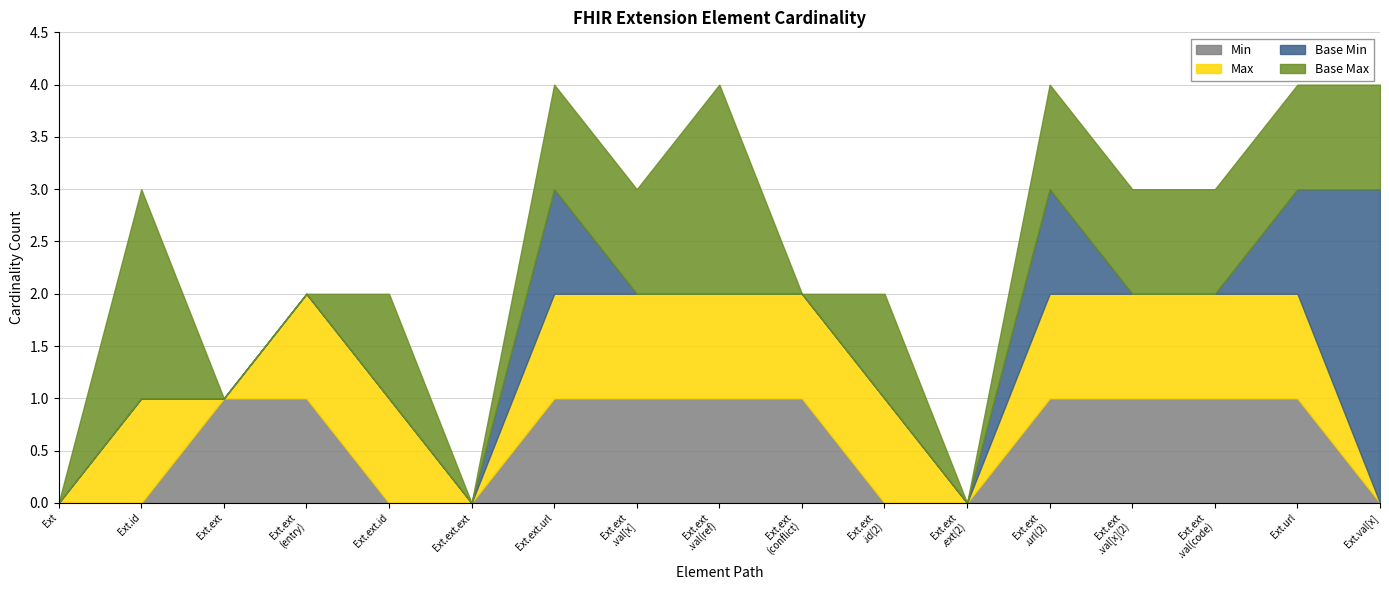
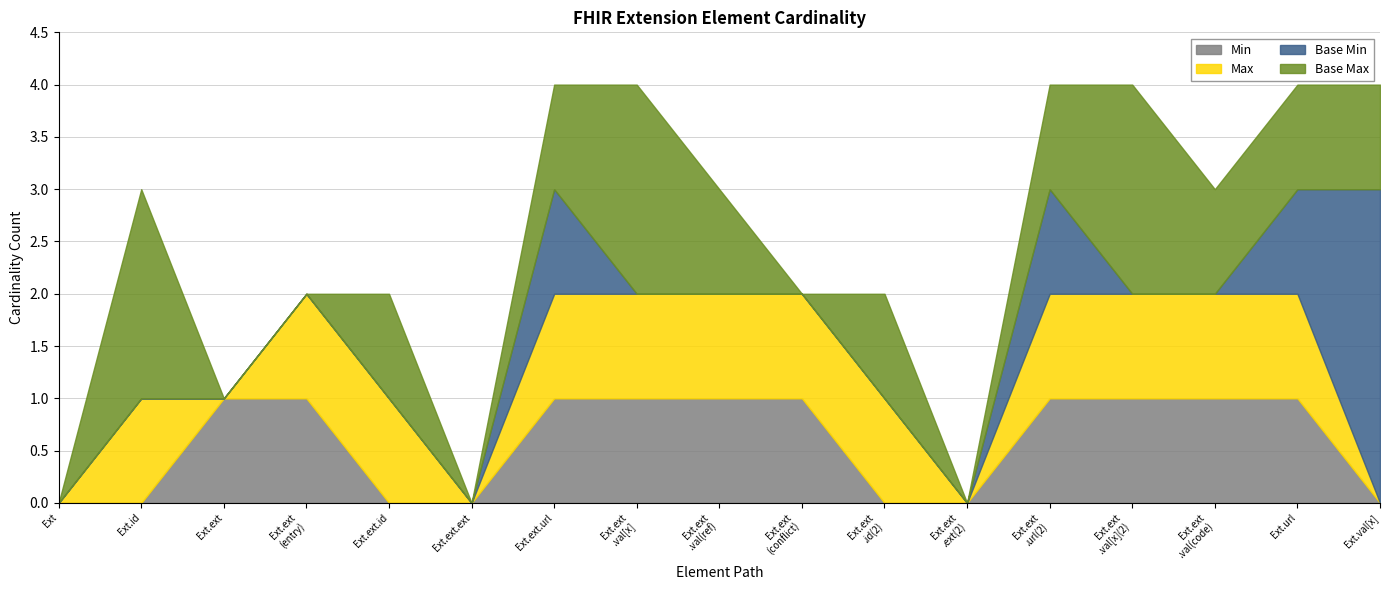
Base Max, Ext.ext .val[x]: 1 -> 2
Base Max, Ext.ext .val(ref): 2 -> 1
Base Max, Ext.ext .val[x](2): 1 -> 2
